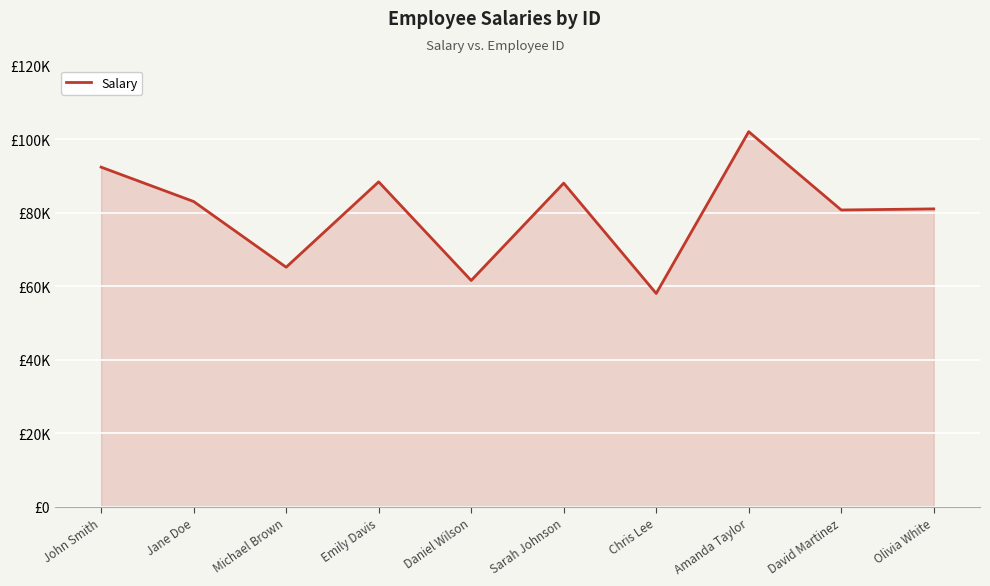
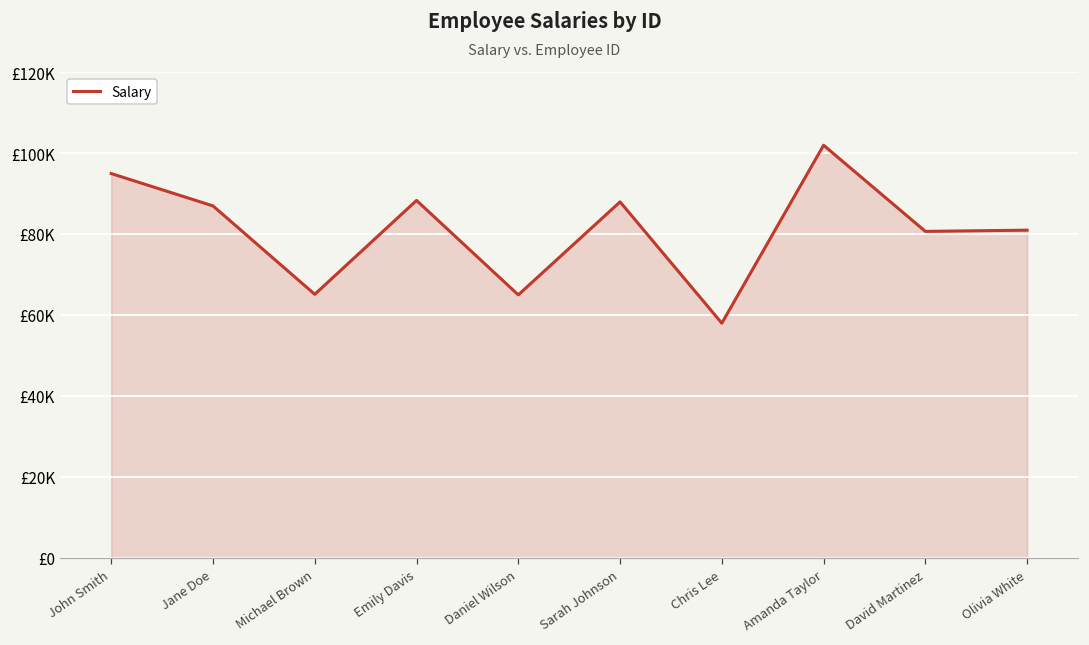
John Smith: £92000 -> £95000
Jane Doe: £83000 -> £87000
Daniel Wilson: £62000 -> £65000
